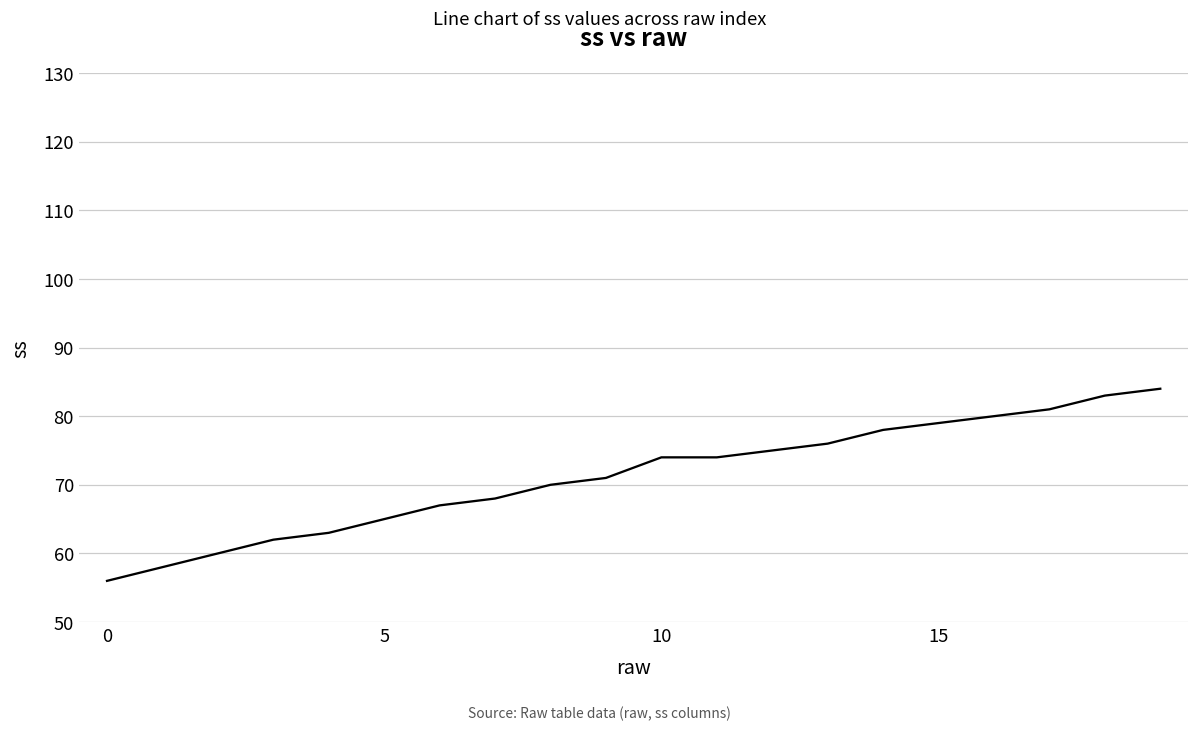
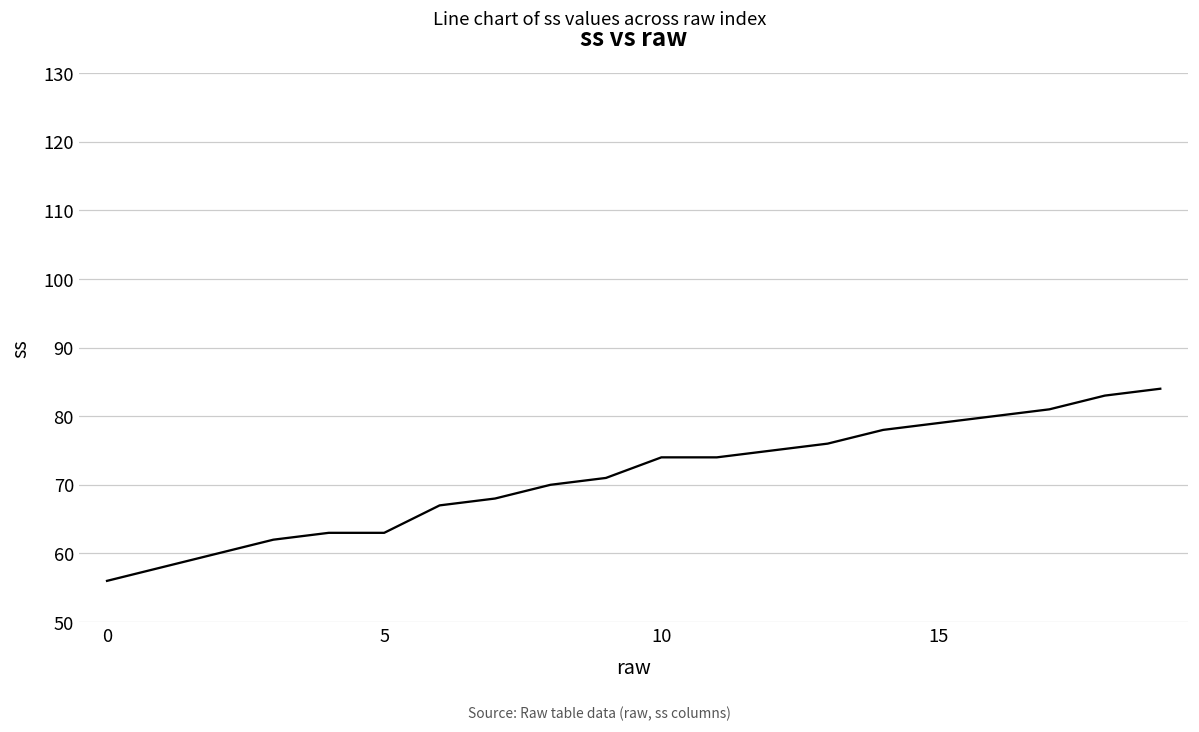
5: 65 -> 63
